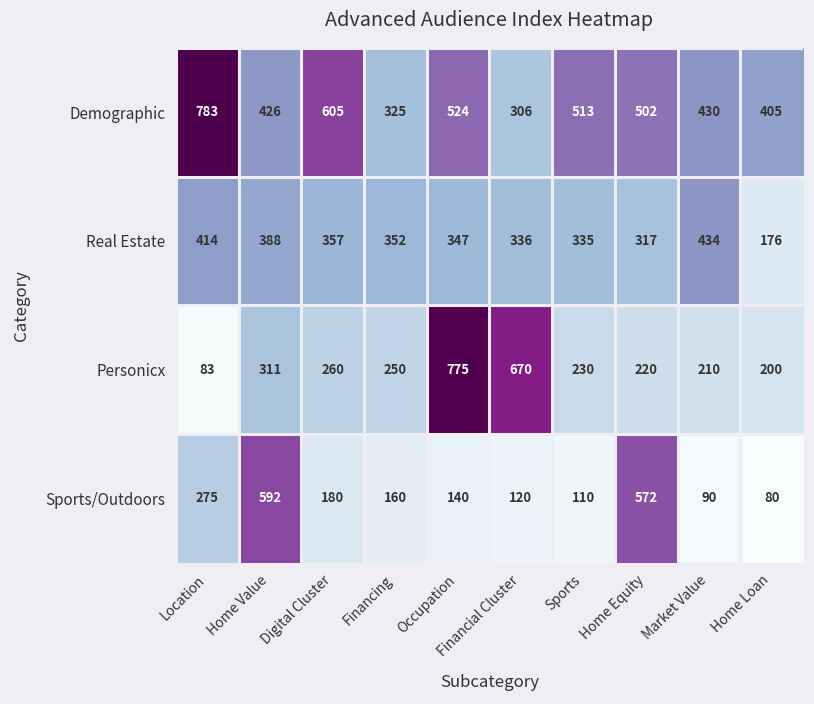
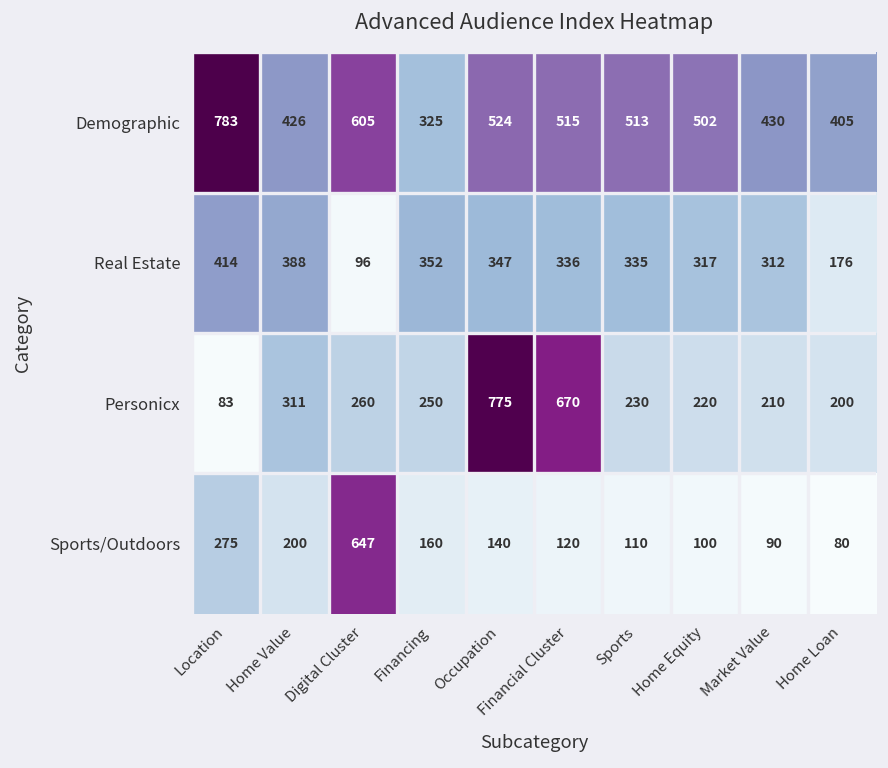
Demographic, Financial Cluster: 306 -> 515
Real Estate, Digital Cluster: 357 -> 96
Real Estate, Market Value: 434 -> 312
Sports/Outdoors, Home Value: 592 -> 200
Sports/Outdoors, Digital Cluster: 180 -> 647
Sports/Outdoors, Home Equity: 572 -> 100
